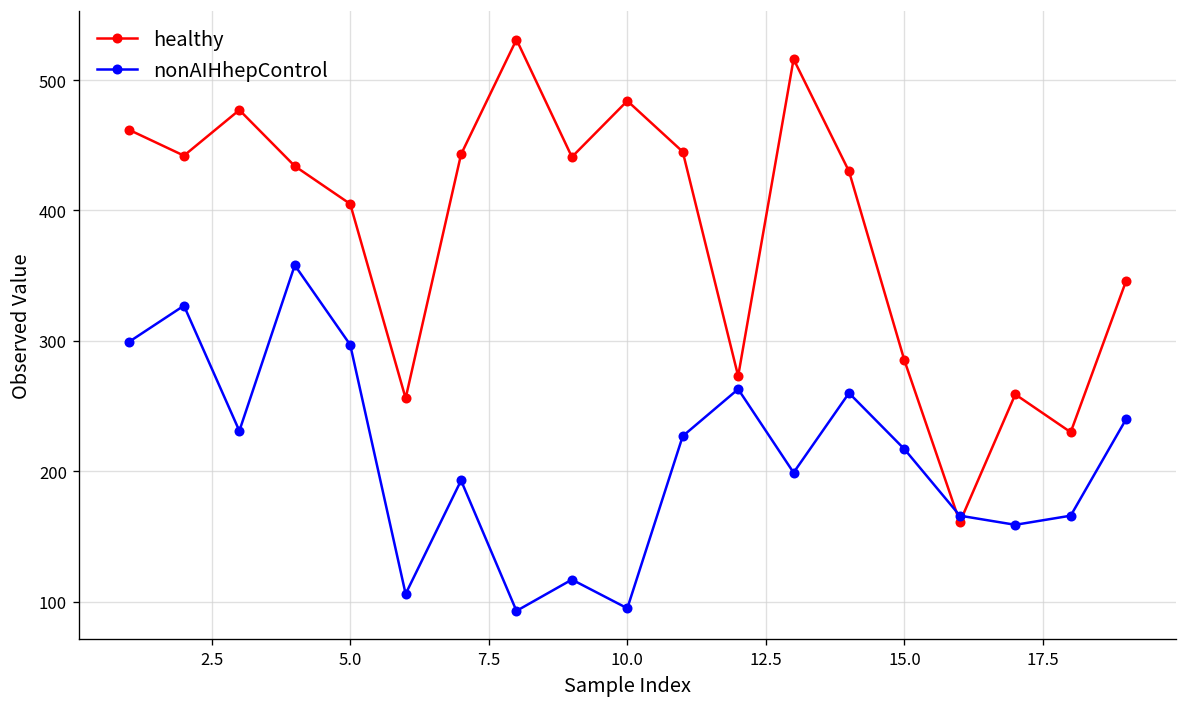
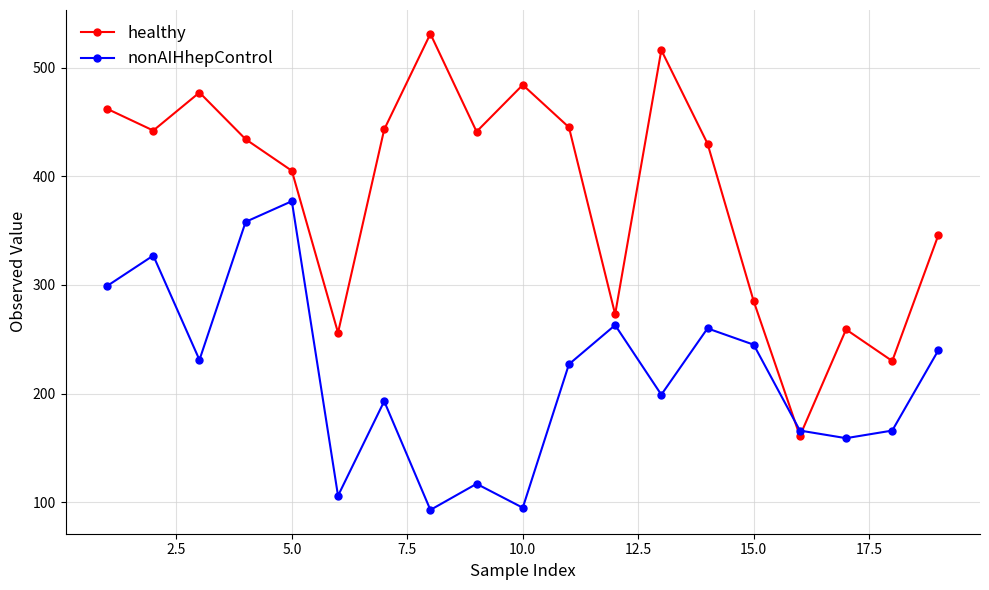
nonAIHhepControl, 5.0: 297 -> 377
nonAIHhepControl, 15.0: 217 -> 245
